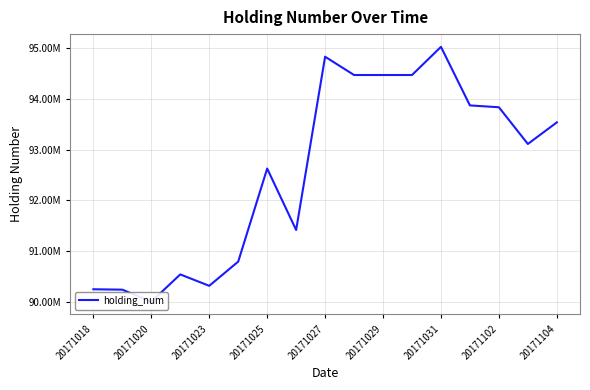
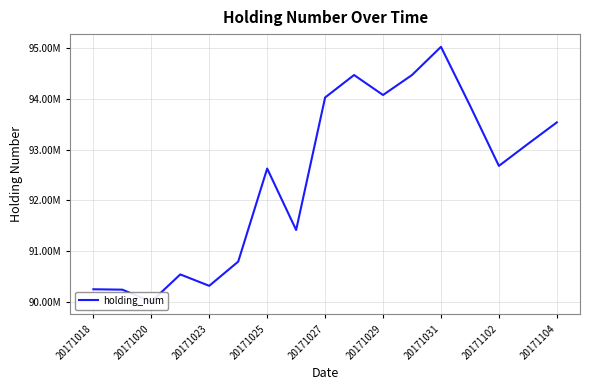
20171027: 94800000 -> 94000000
20171029: 94500000 -> 94100000
20171102: 93800000 -> 92700000
